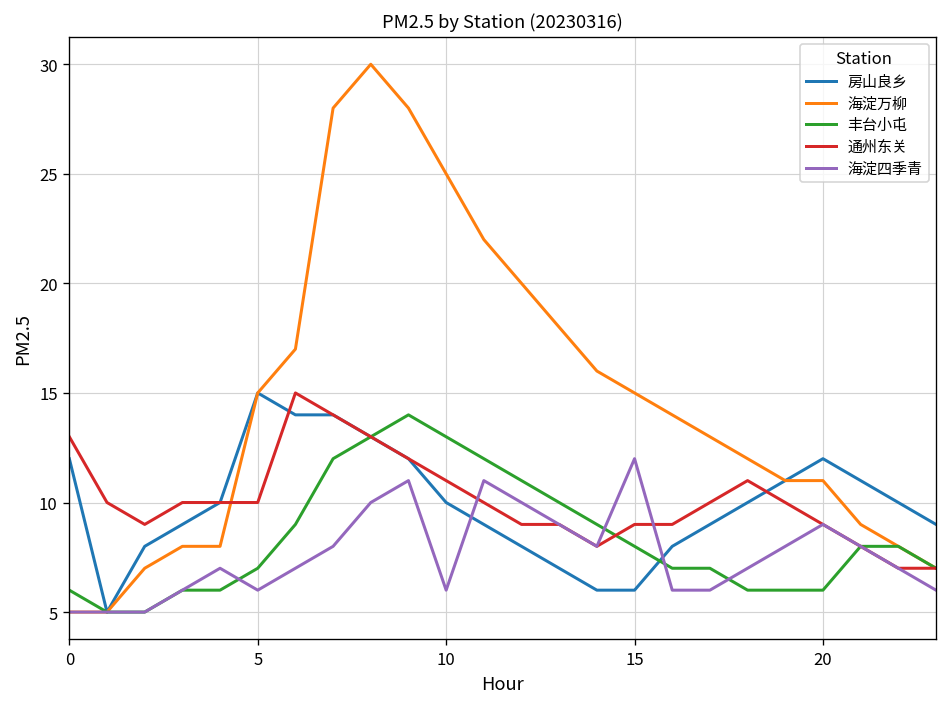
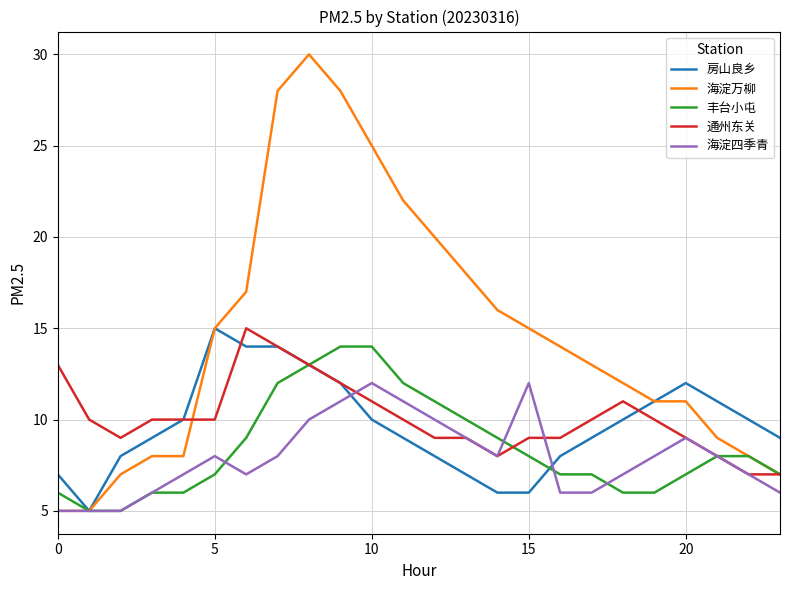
房山良乡, 0: 12 -> 7
海淀四季青, 5: 6 -> 8
丰台小屯, 10: 13 -> 14
海淀四季青, 10: 6 -> 12
丰台小屯, 20: 6 -> 7
